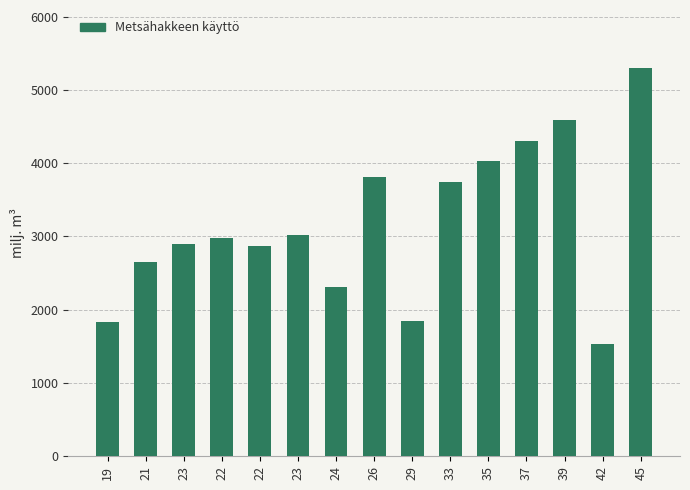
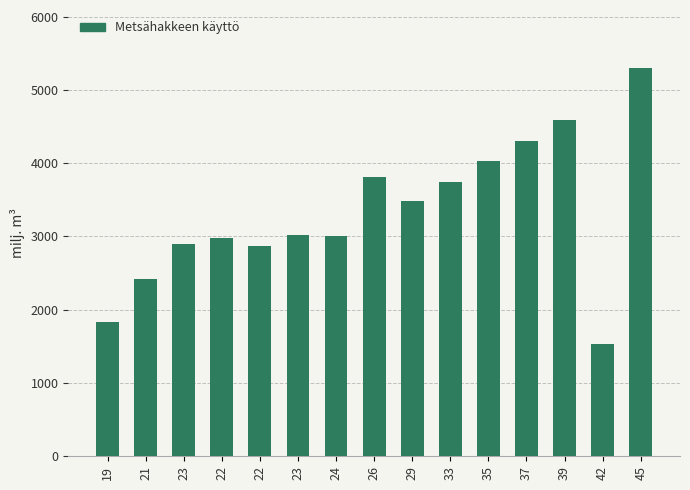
21: 2700 -> 2400
24: 2300 -> 3000
29: 1800 -> 3500
